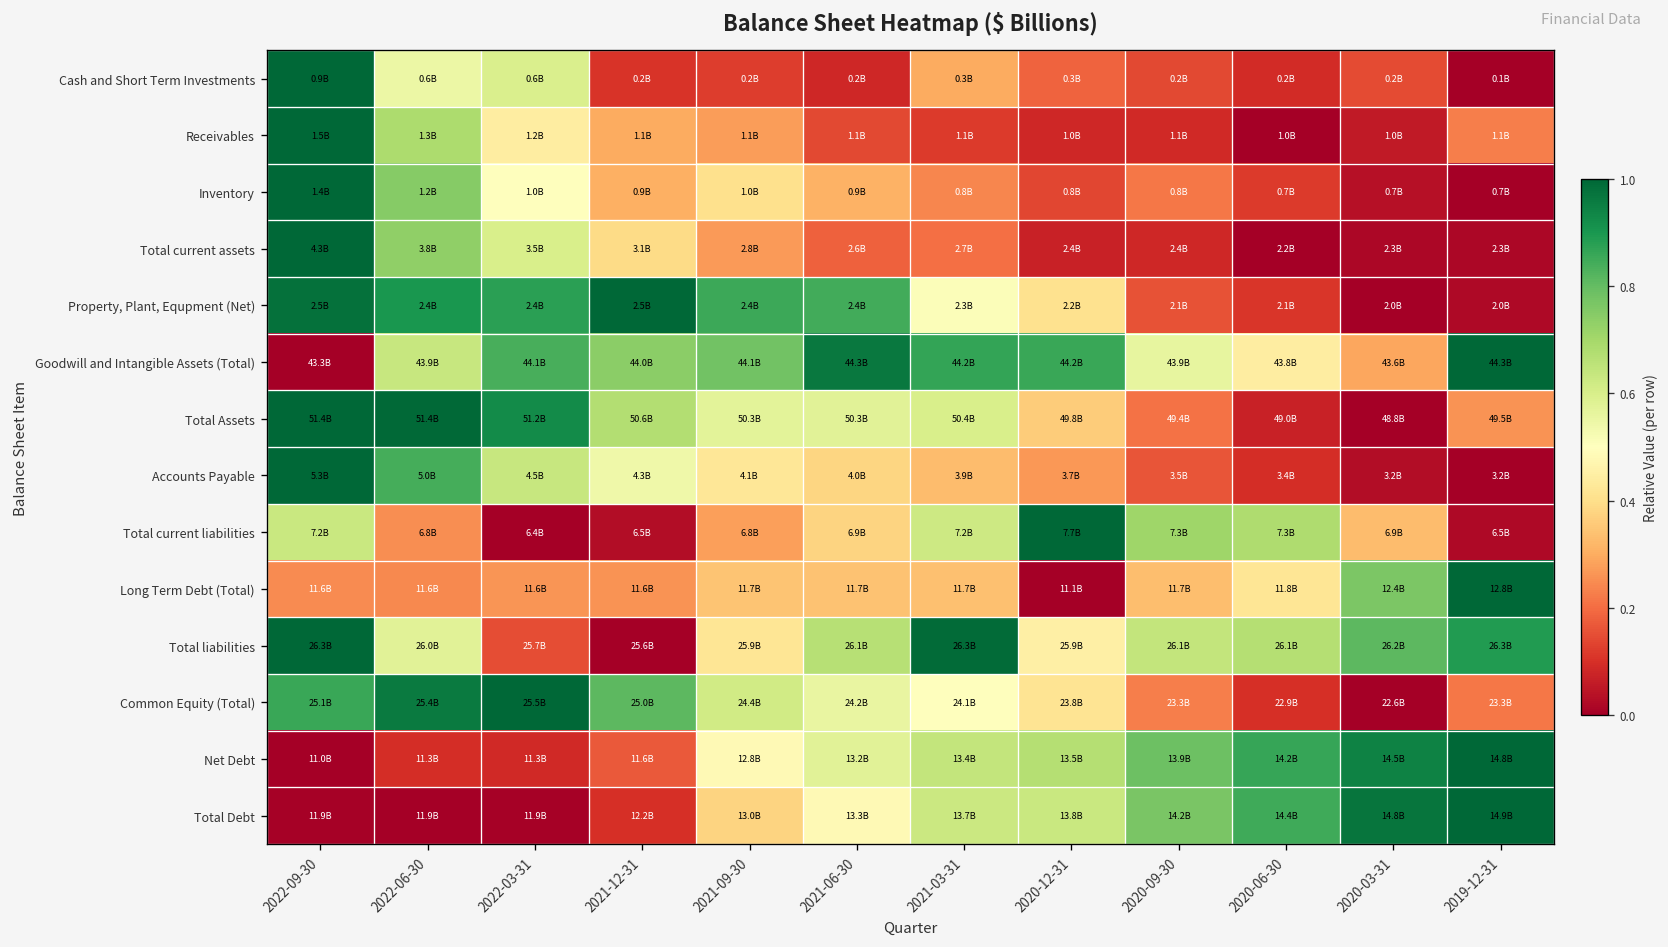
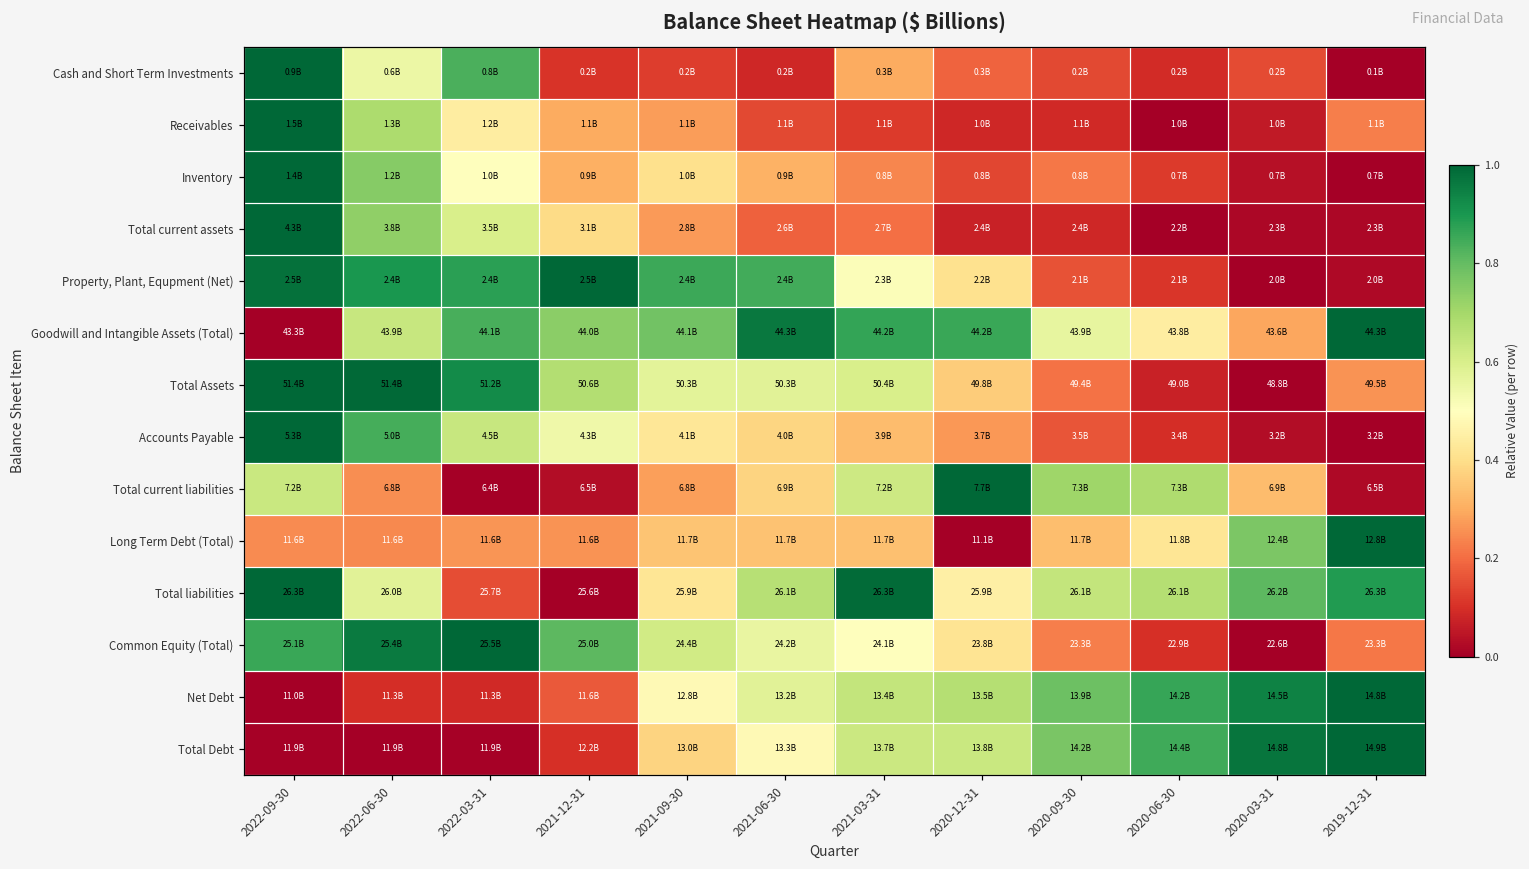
Cash and Short Term Investments, 2022-03-31: 0.6B -> 0.8B
